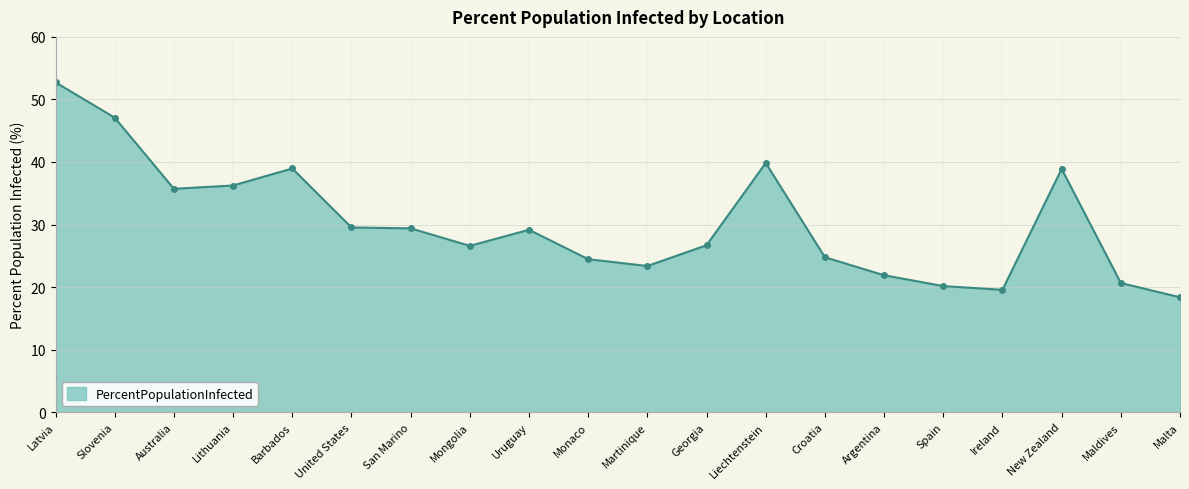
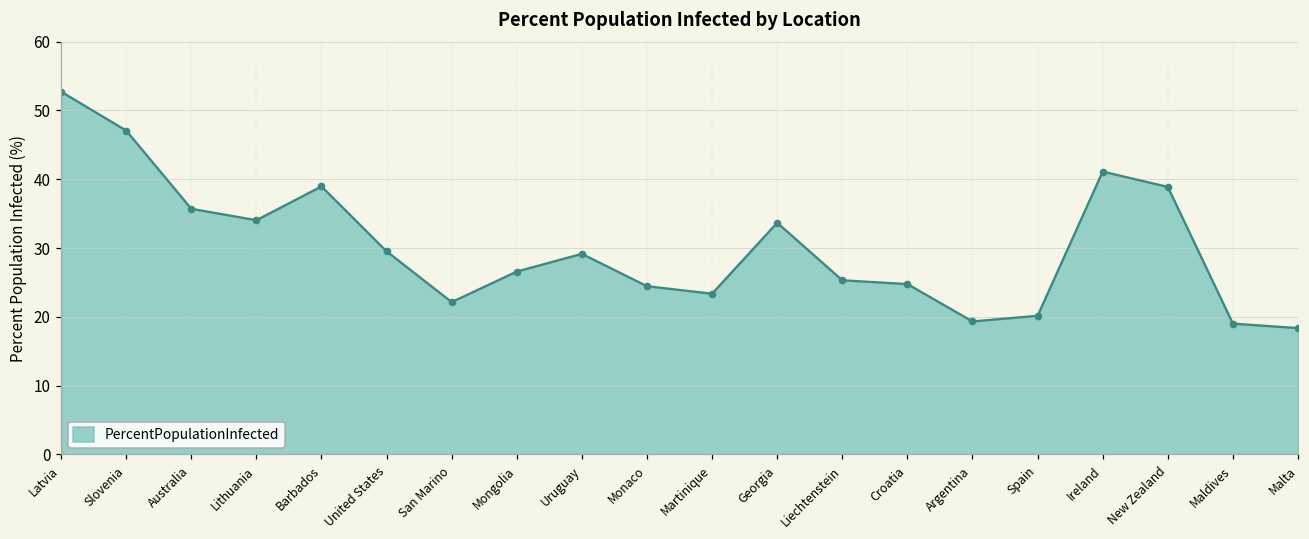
Lithuania: 36 -> 34
San Marino: 29 -> 22
Georgia: 27 -> 34
Liechtenstein: 40 -> 25
Argentina: 22 -> 19
Ireland: 20 -> 41
Maldives: 21 -> 19
